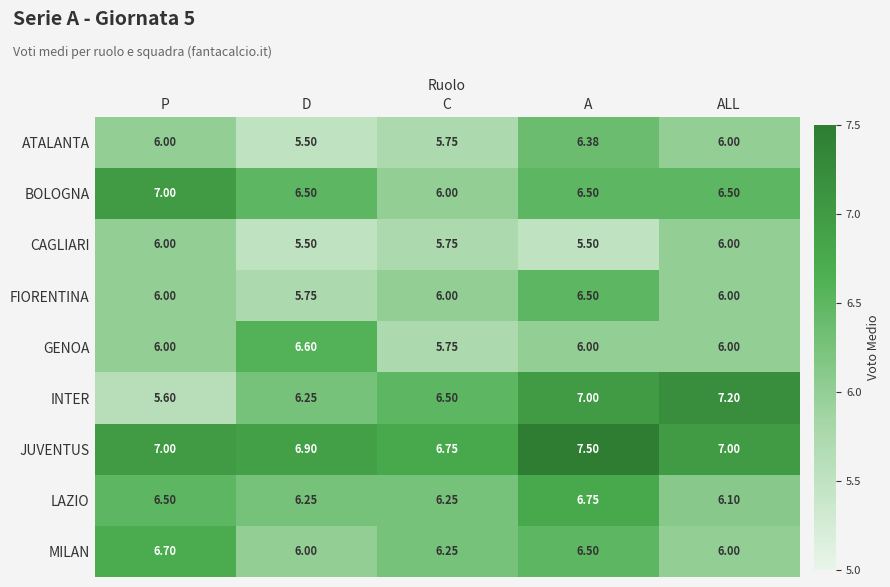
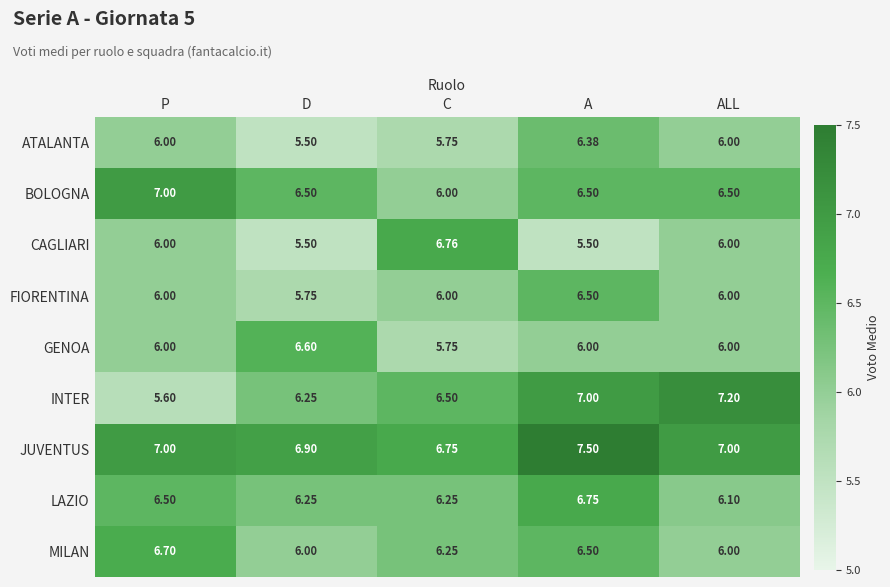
CAGLIARI, C: 5.75 -> 6.76
